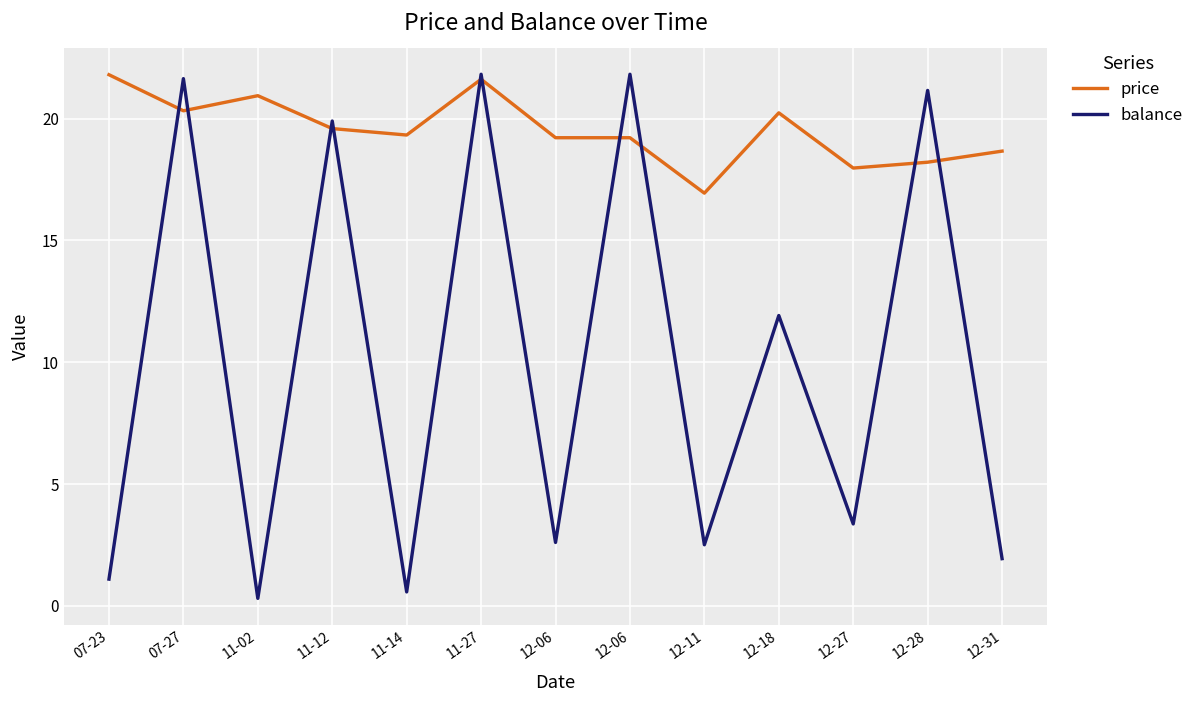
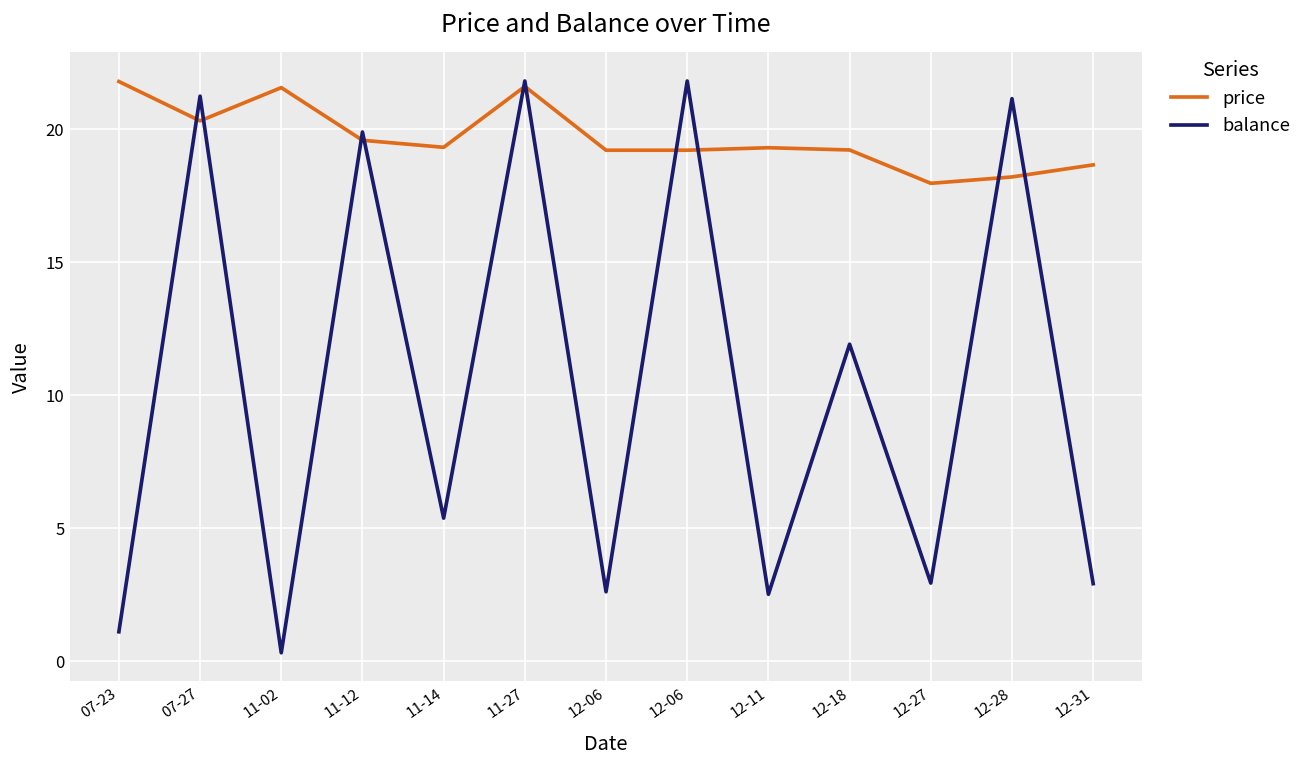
balance, 07-27: 21.6 -> 21.3
price, 11-02: 20.9 -> 21.6
balance, 11-14: 0.6 -> 5.4
price, 12-11: 16.9 -> 19.3
price, 12-18: 20.2 -> 19.2
balance, 12-27: 3.4 -> 2.9
balance, 12-31: 1.9 -> 2.9
